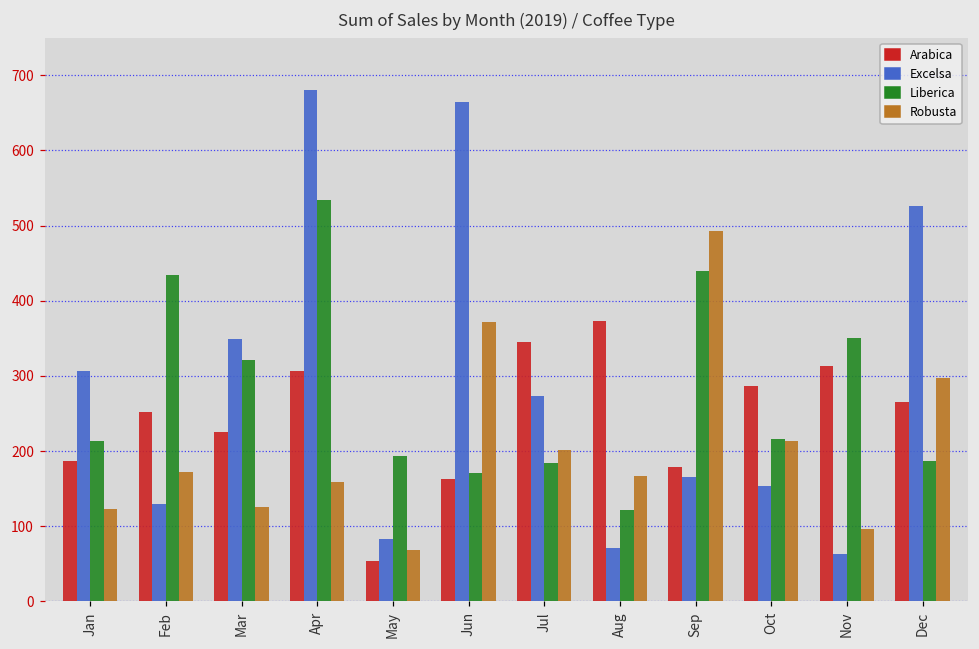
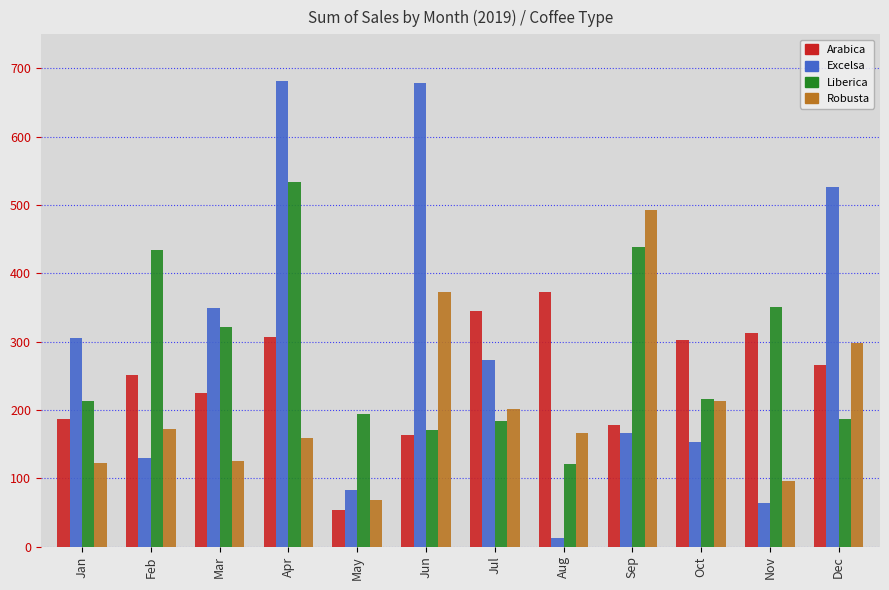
Excelsa, Jun: 660 -> 680
Excelsa, Aug: 70 -> 10
Arabica, Oct: 290 -> 300
